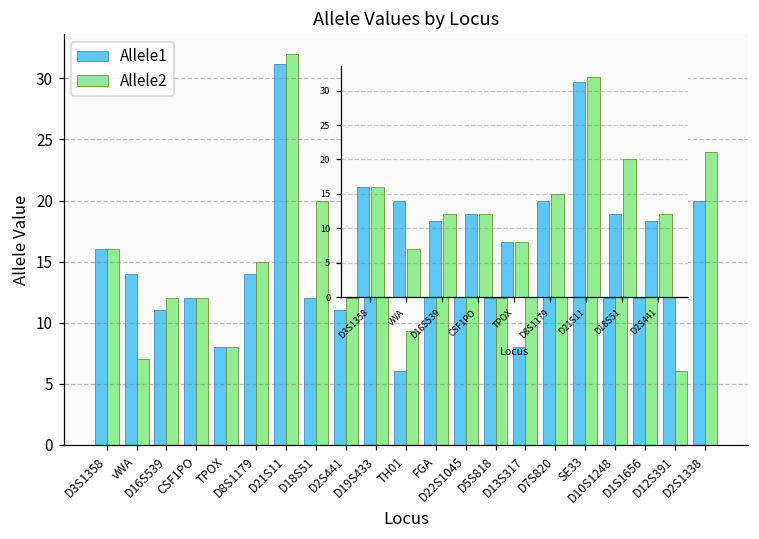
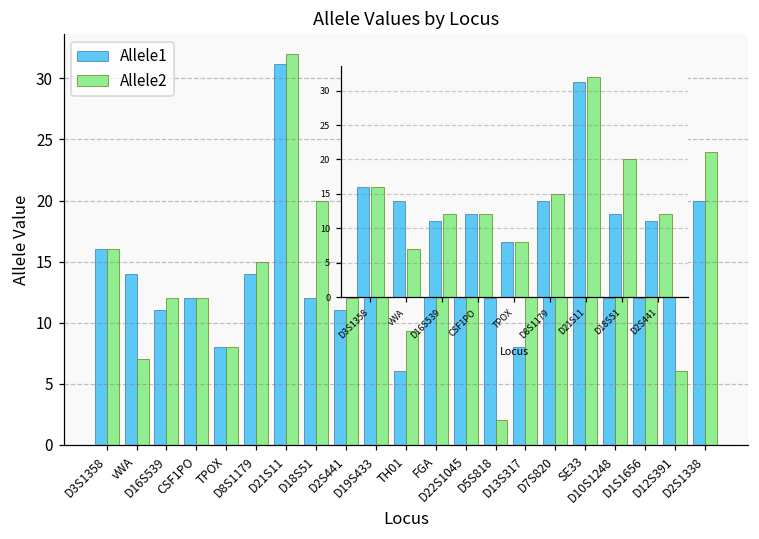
Allele Values by Locus, Allele2, D5S818: 12 -> 2
